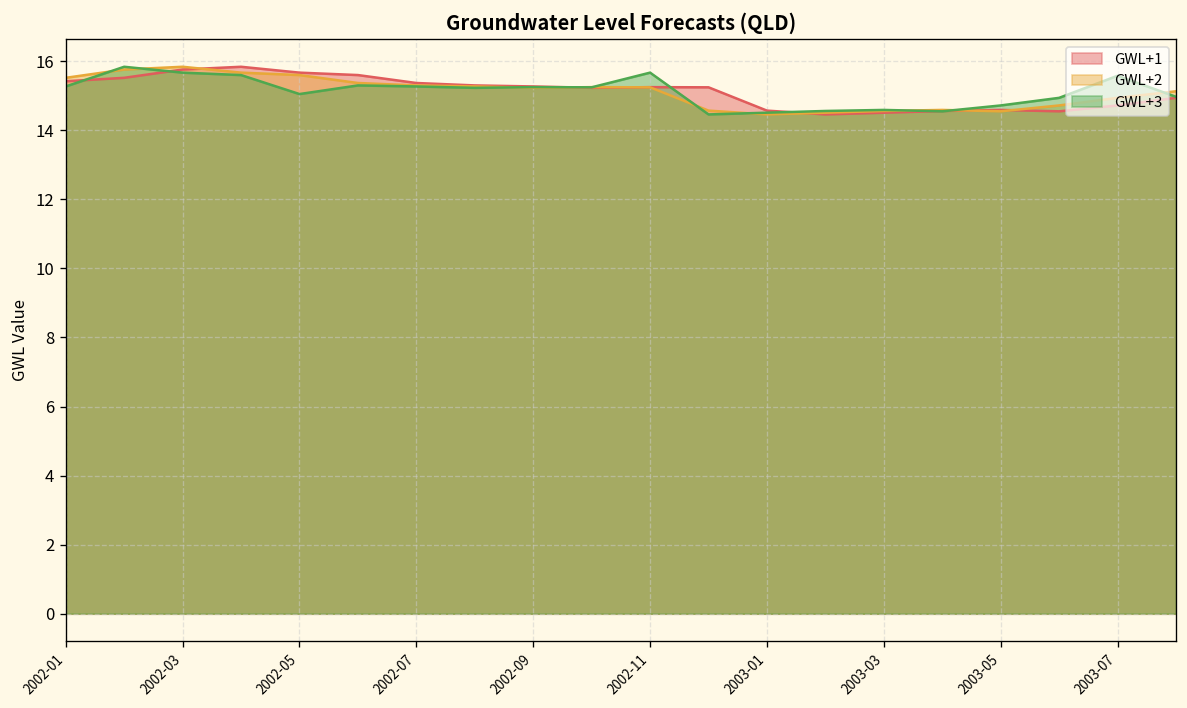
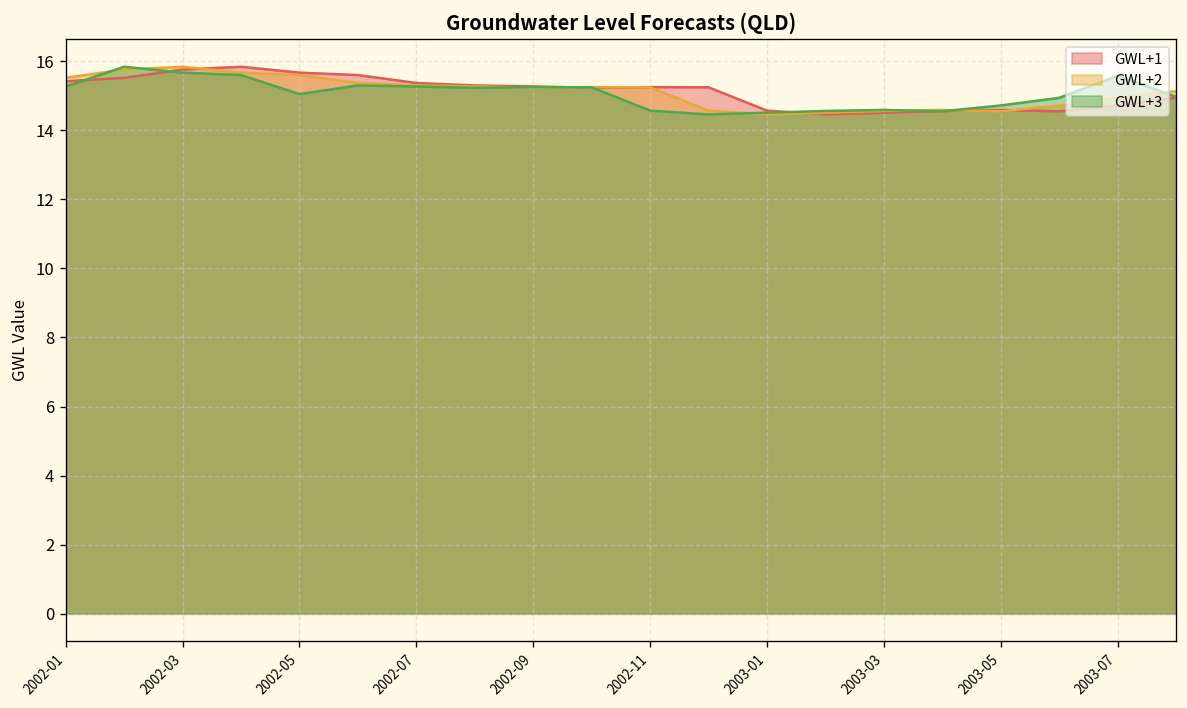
GWL+3, 2002-11: 15.7 -> 14.6
